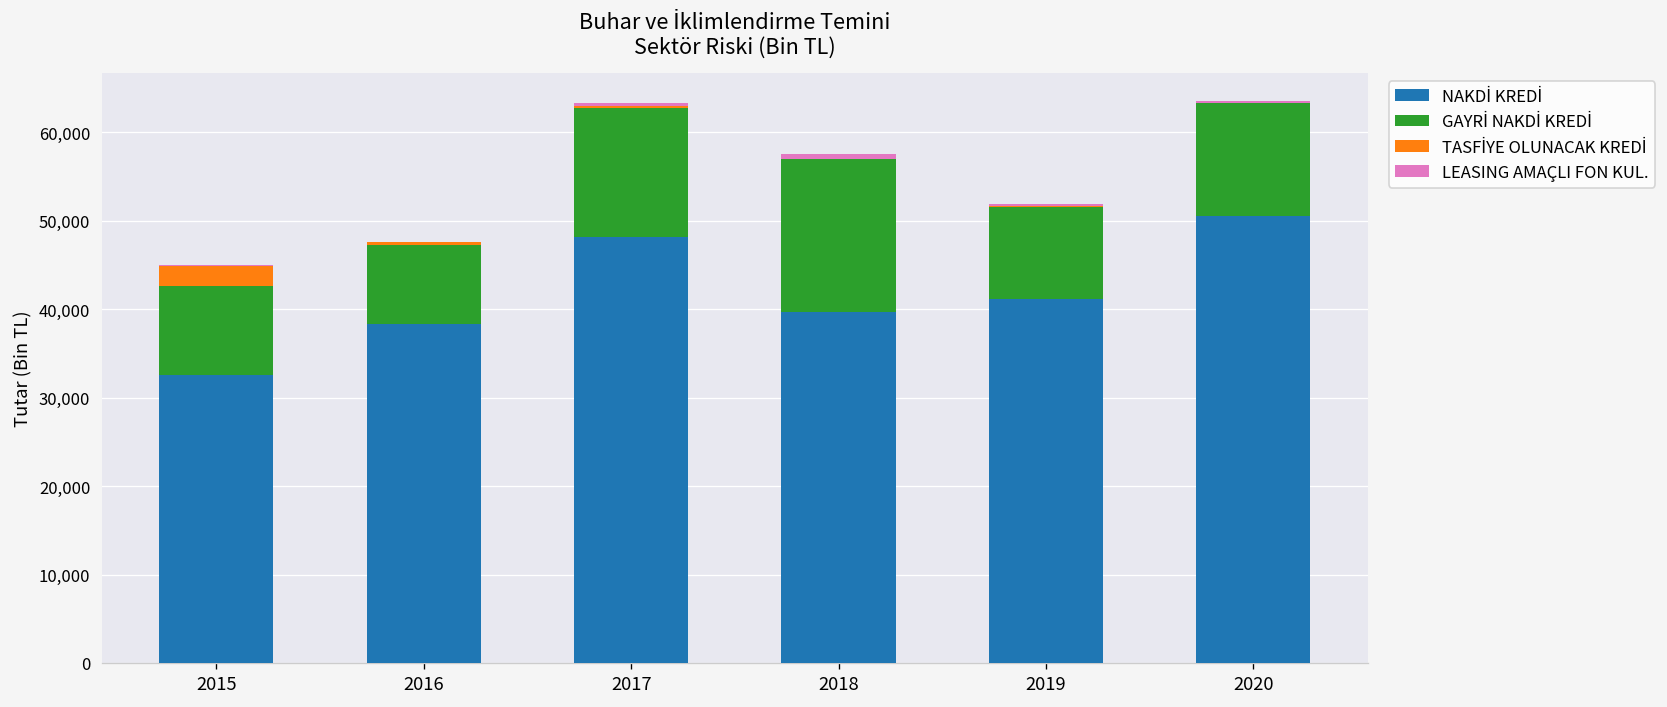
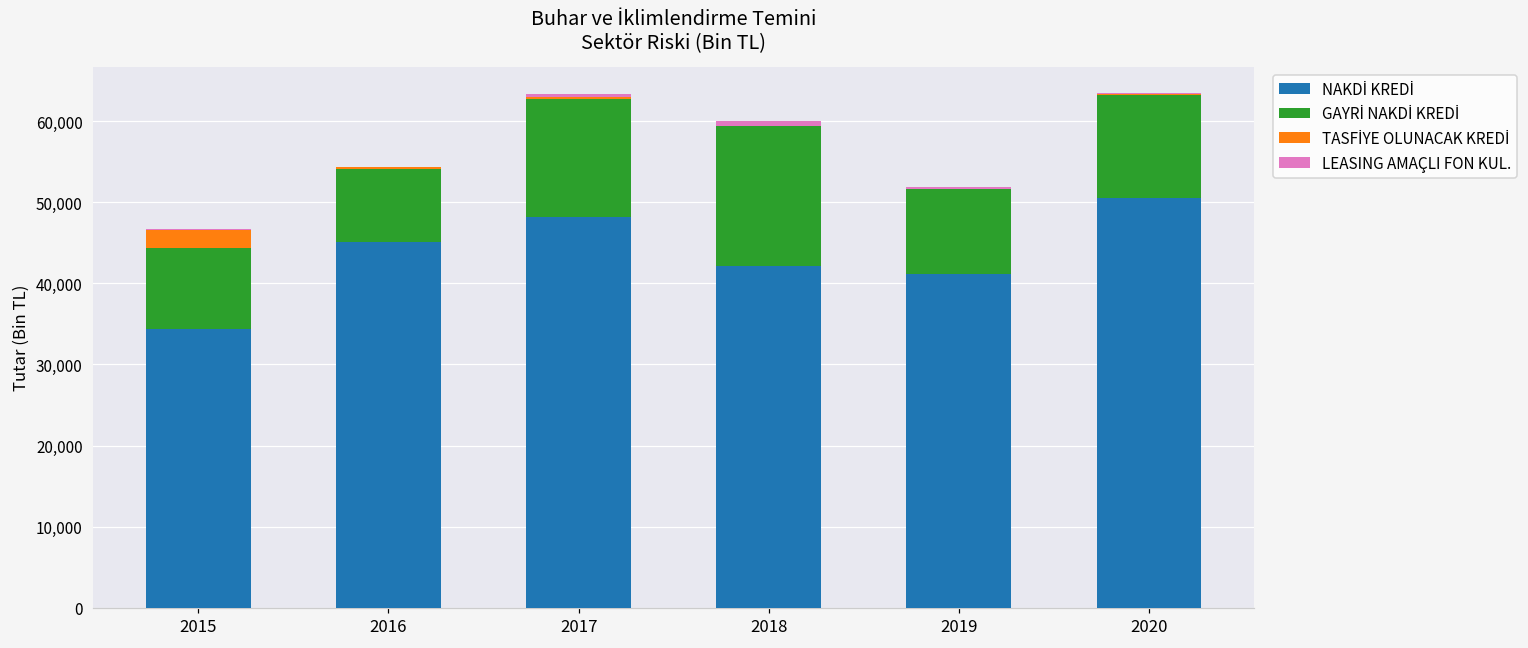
NAKDİ KREDİ, 2015: 33,000 -> 34,000
NAKDİ KREDİ, 2016: 38,000 -> 45,000
NAKDİ KREDİ, 2018: 40,000 -> 42,000
